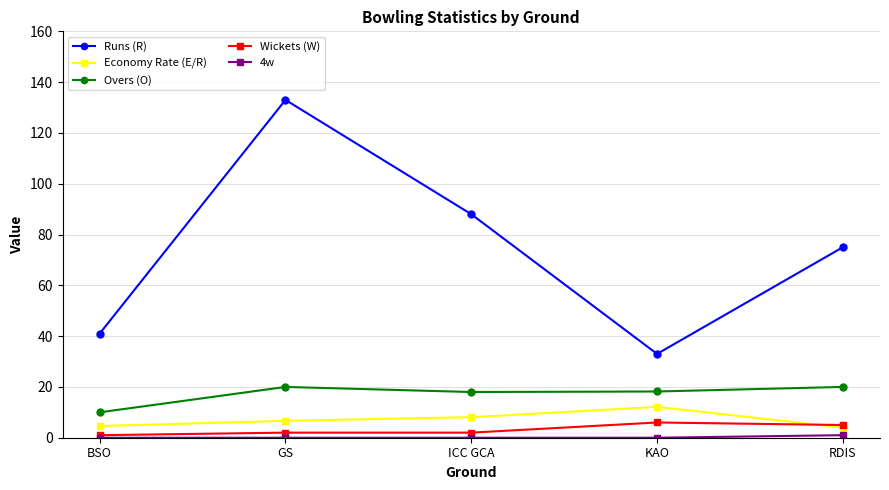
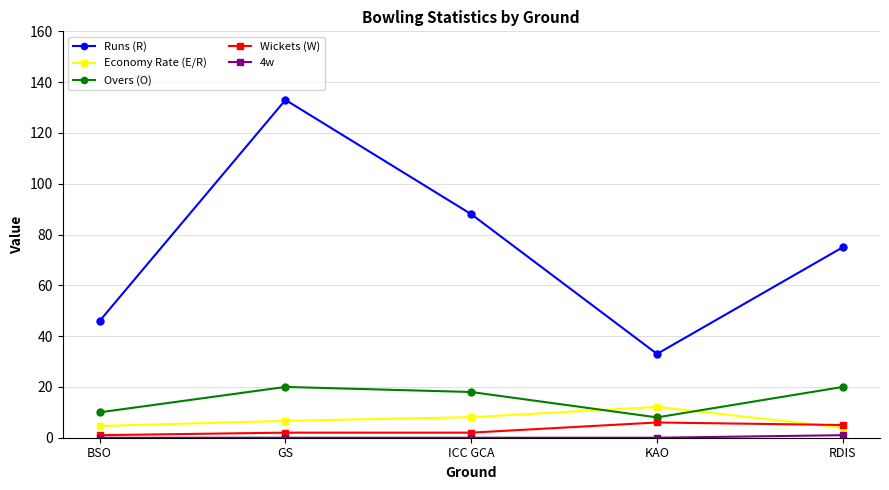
Runs (R), BSO: 41 -> 46
Overs (O), KAO: 18 -> 8
